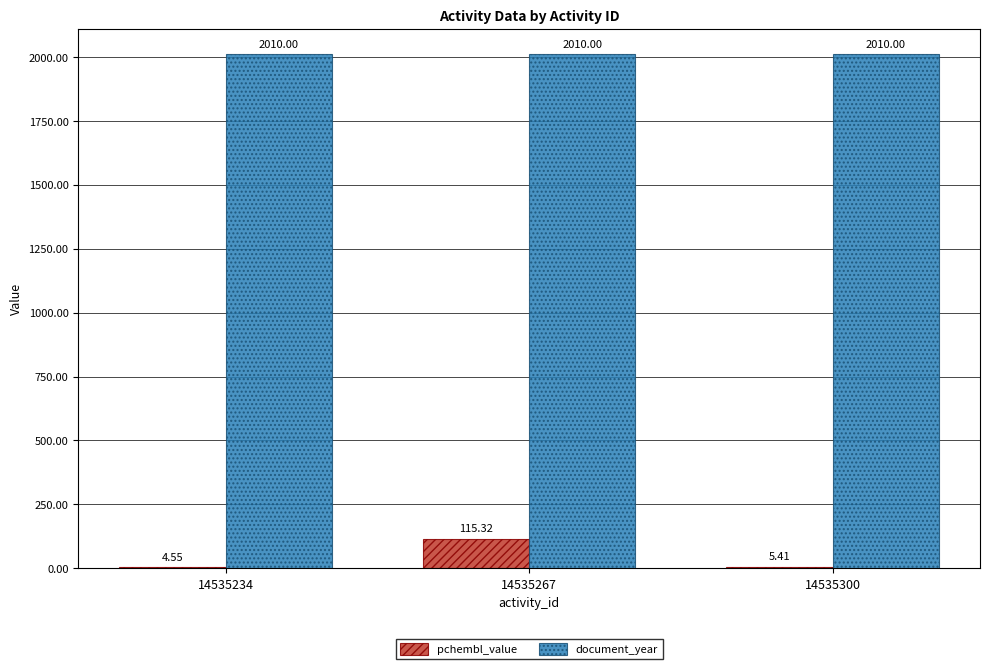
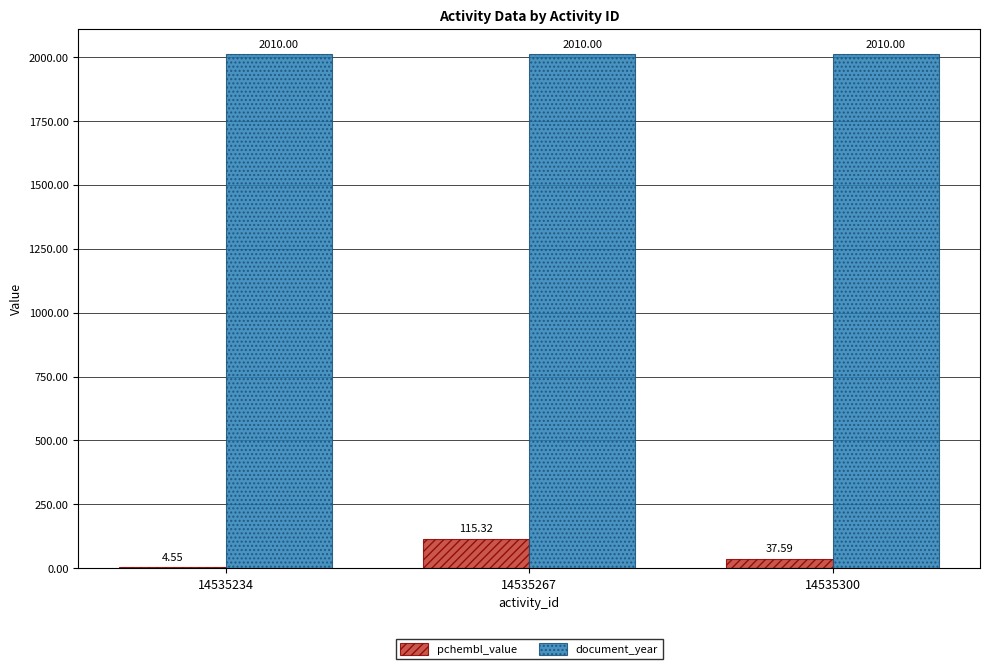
pchembl_value, 14535300: 5.41 -> 37.59
